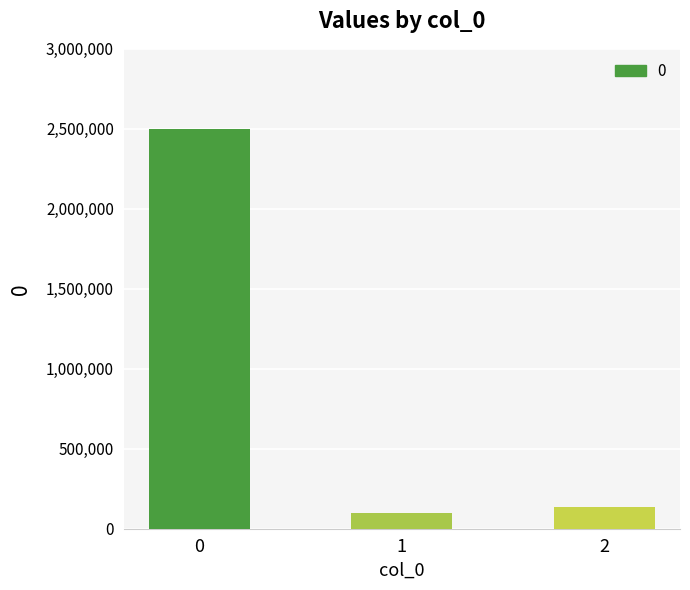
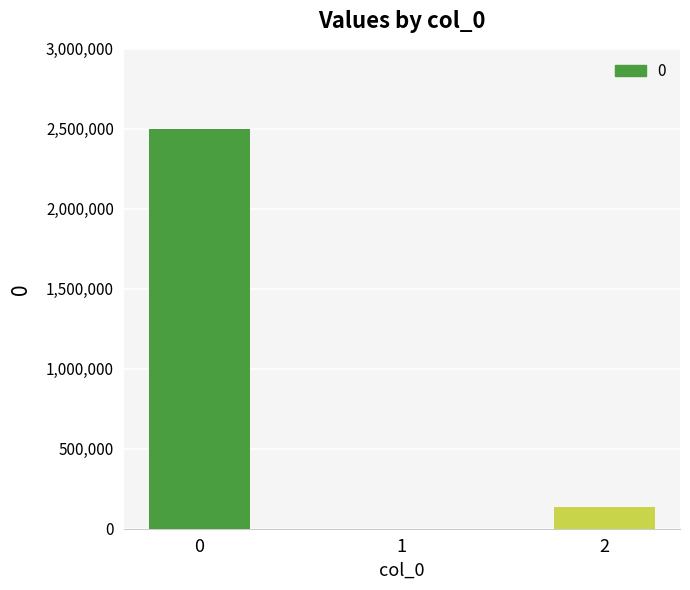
1: 100,000 -> 0
